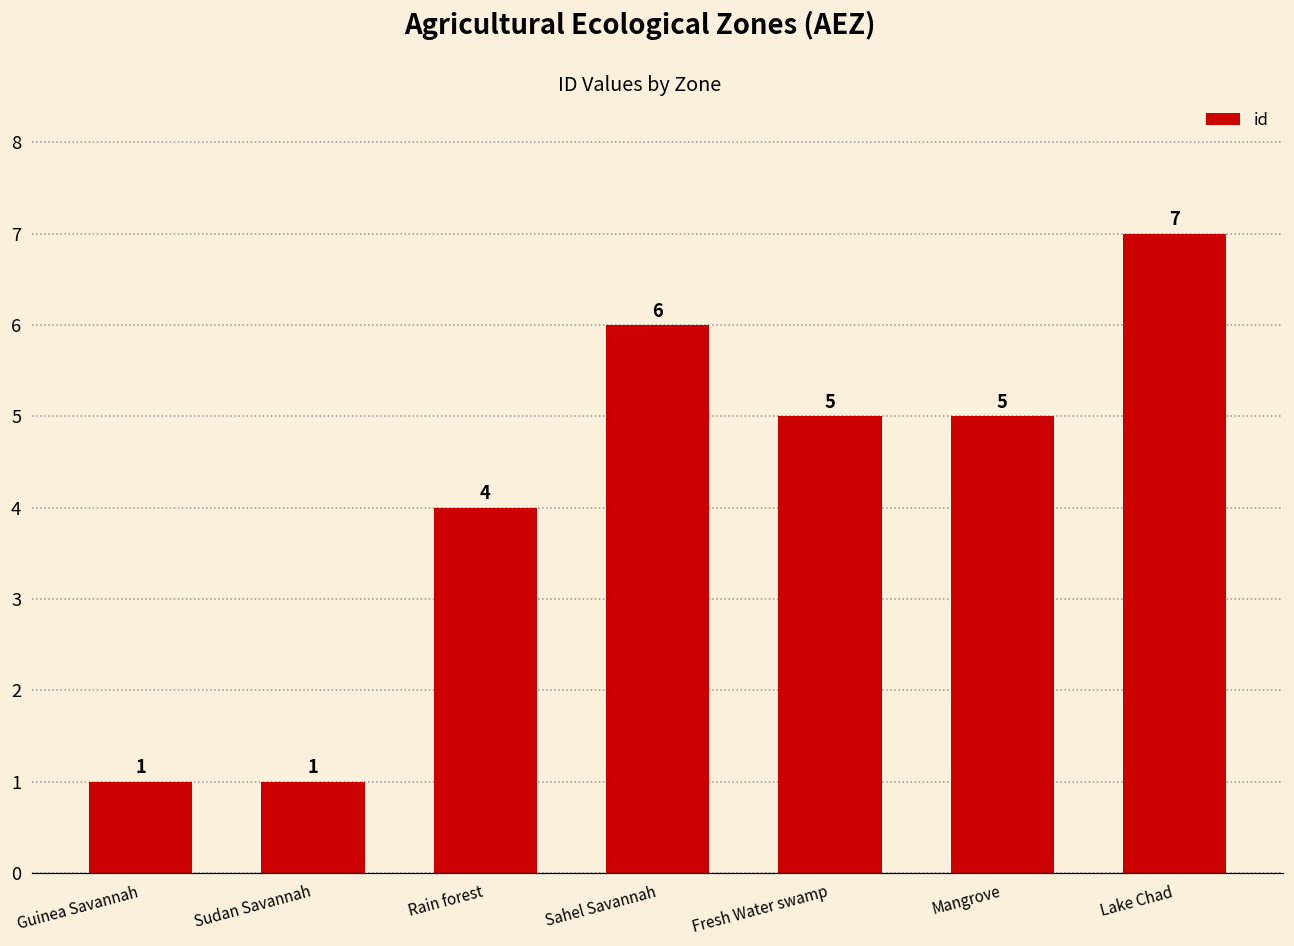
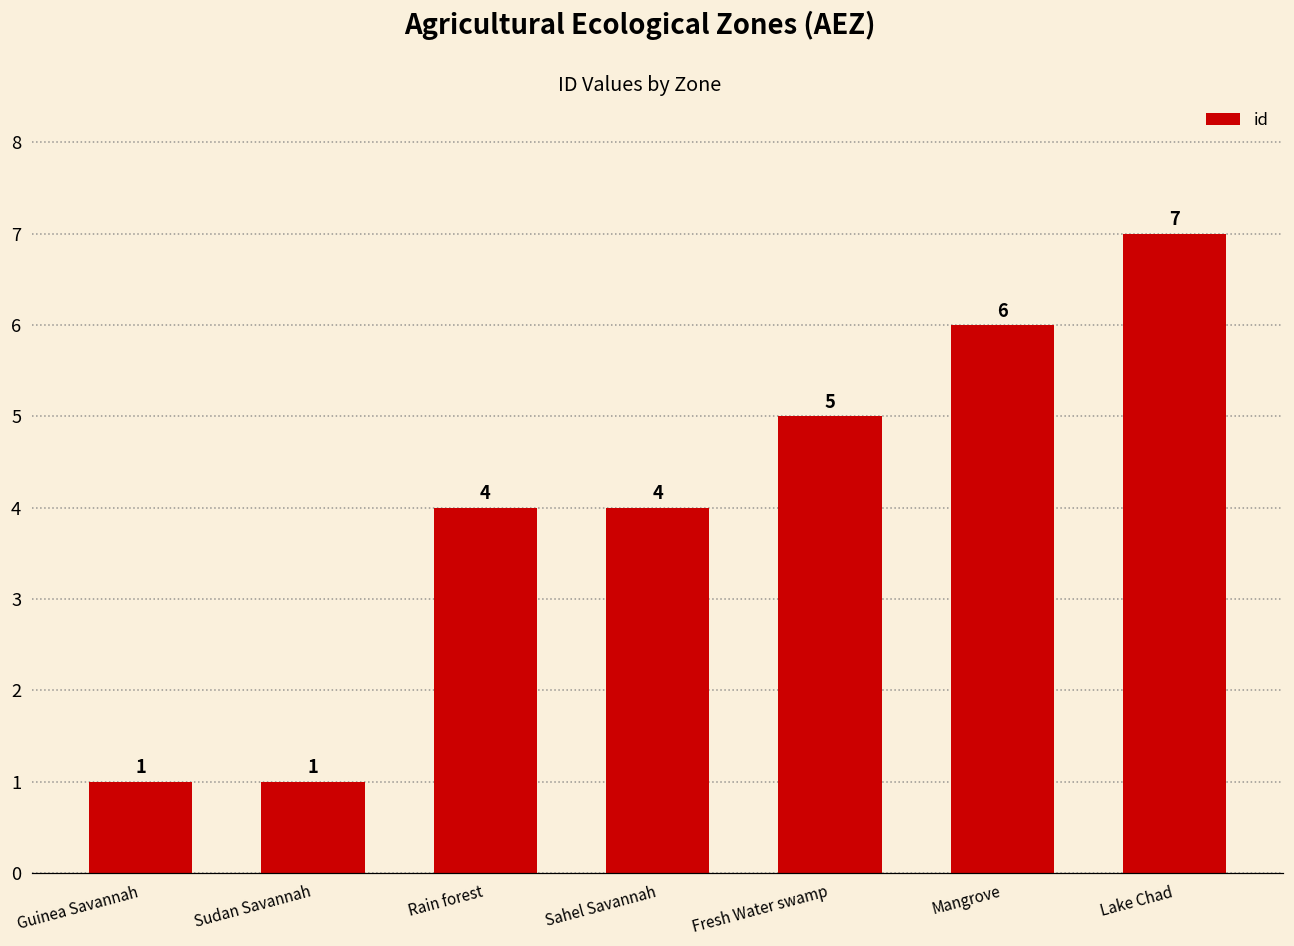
Sahel Savannah: 6 -> 4
Mangrove: 5 -> 6
